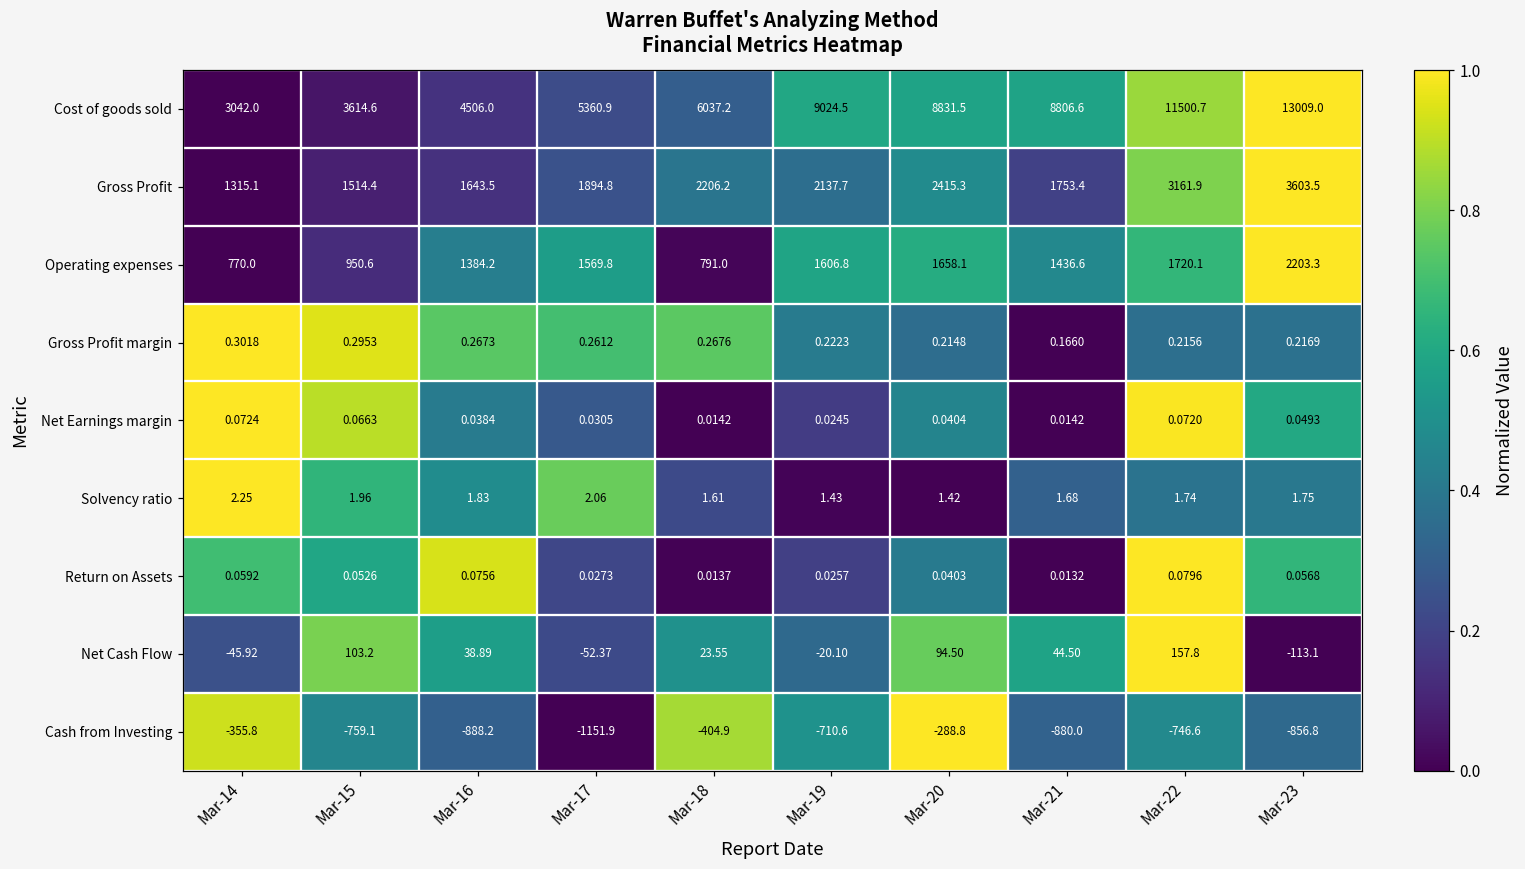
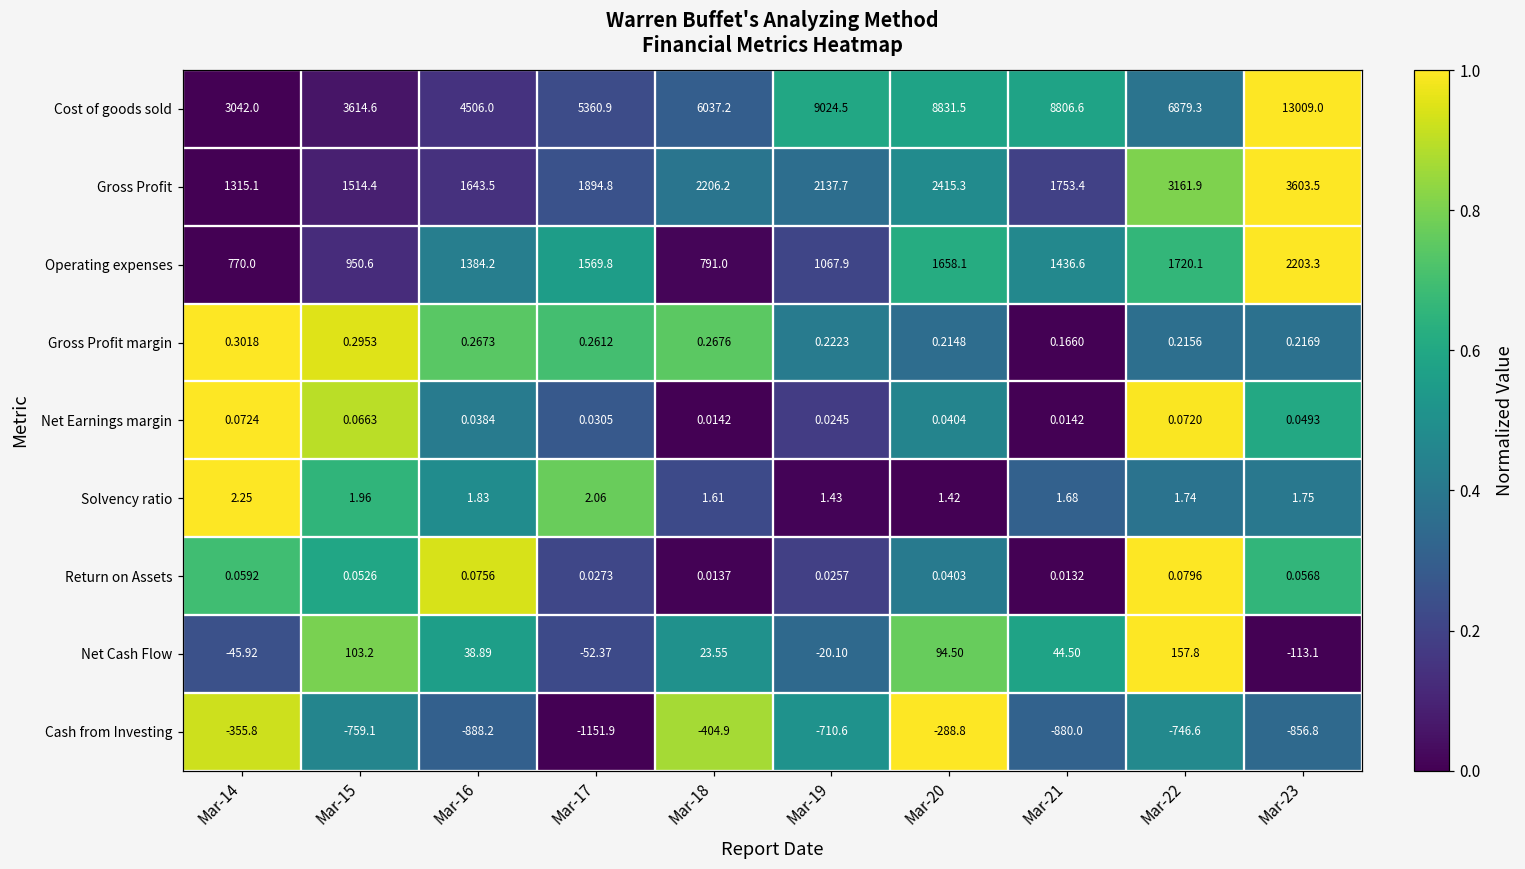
Cost of goods sold, Mar-22: 11500.7 -> 6879.3
Operating expenses, Mar-19: 1606.8 -> 1067.9
